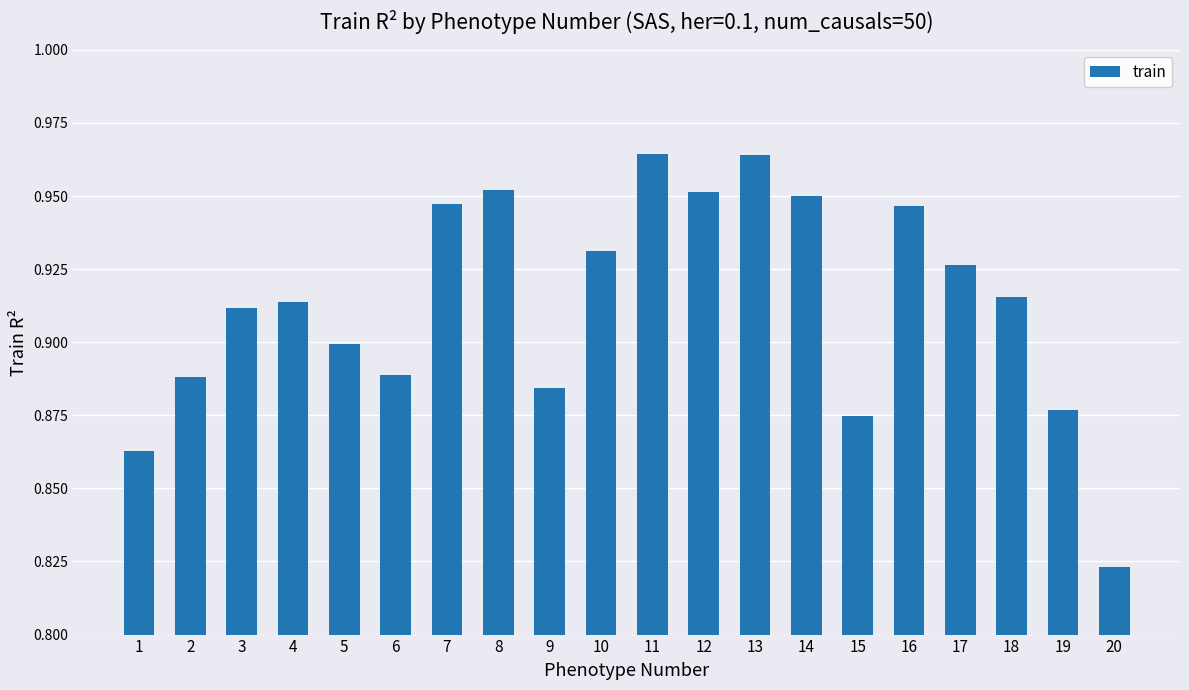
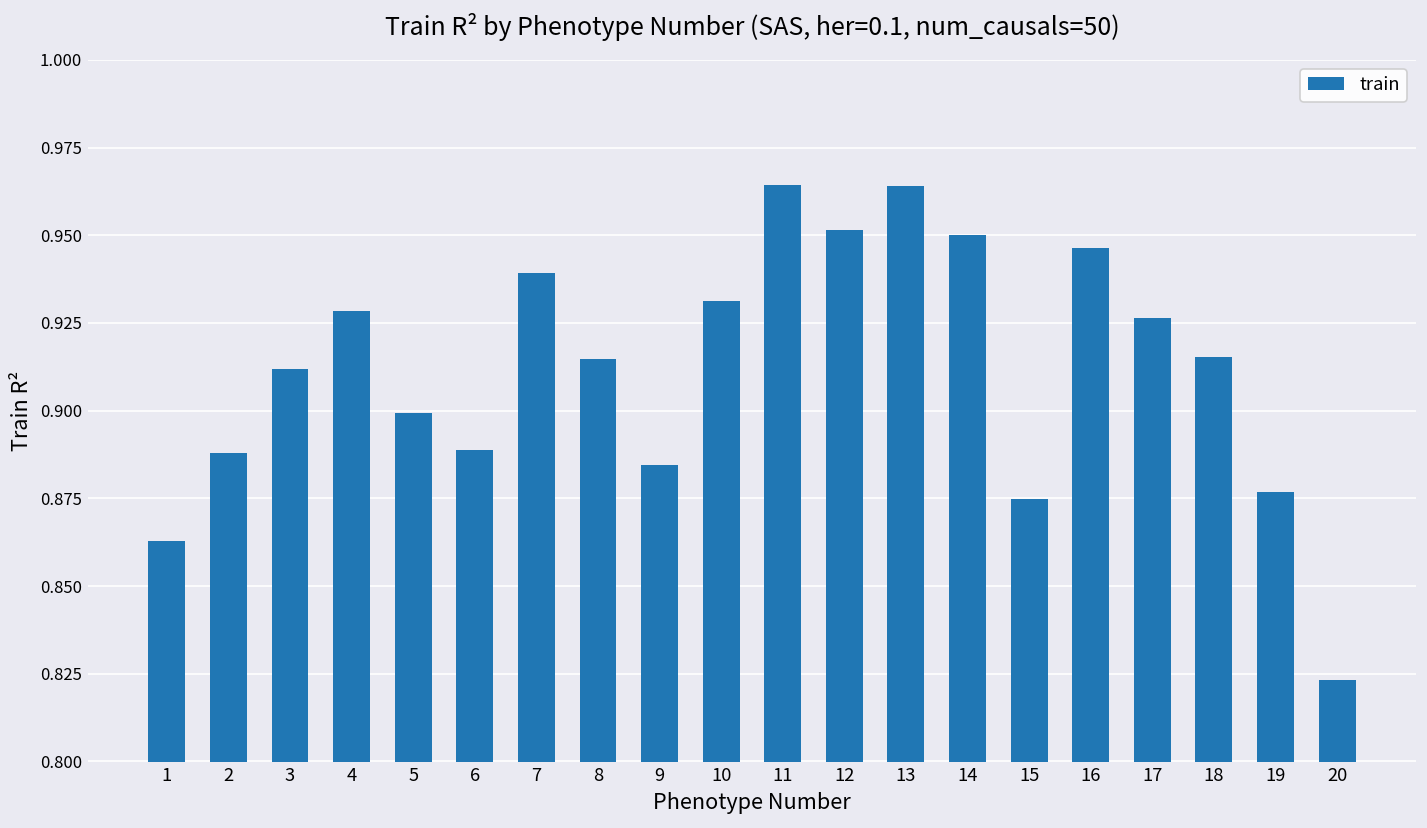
4: 0.914 -> 0.928
7: 0.947 -> 0.939
8: 0.952 -> 0.915
